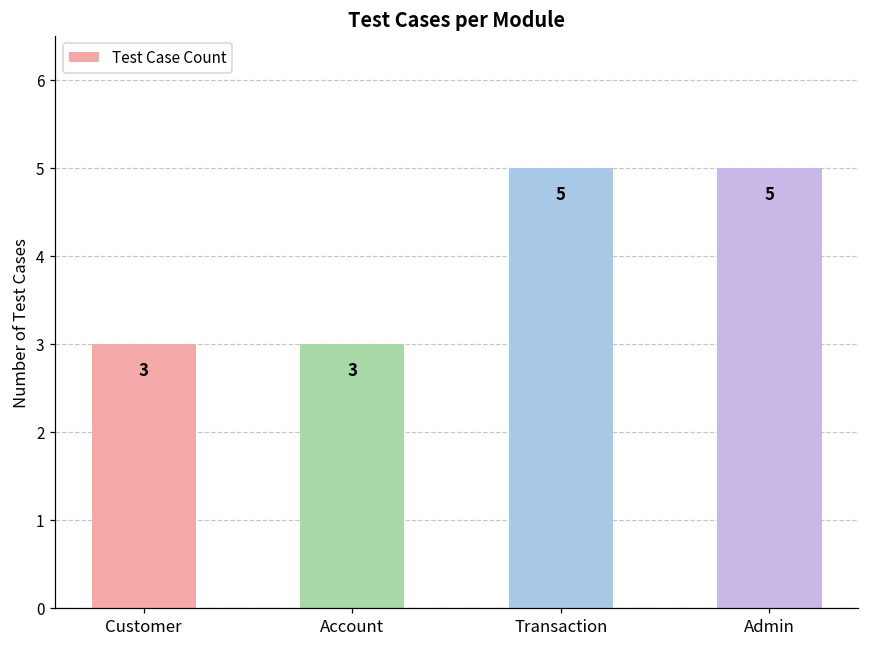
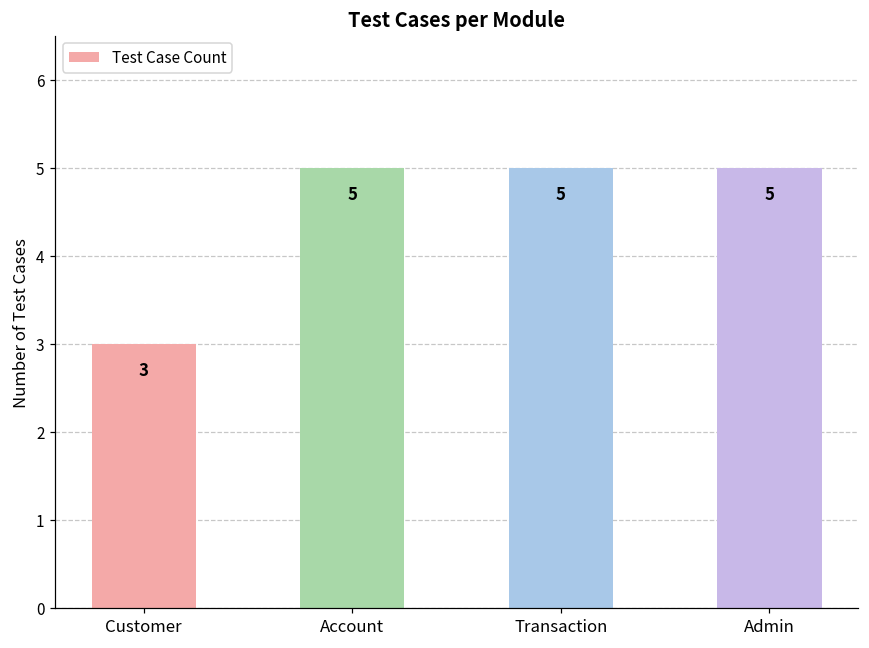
Account: 3 -> 5
